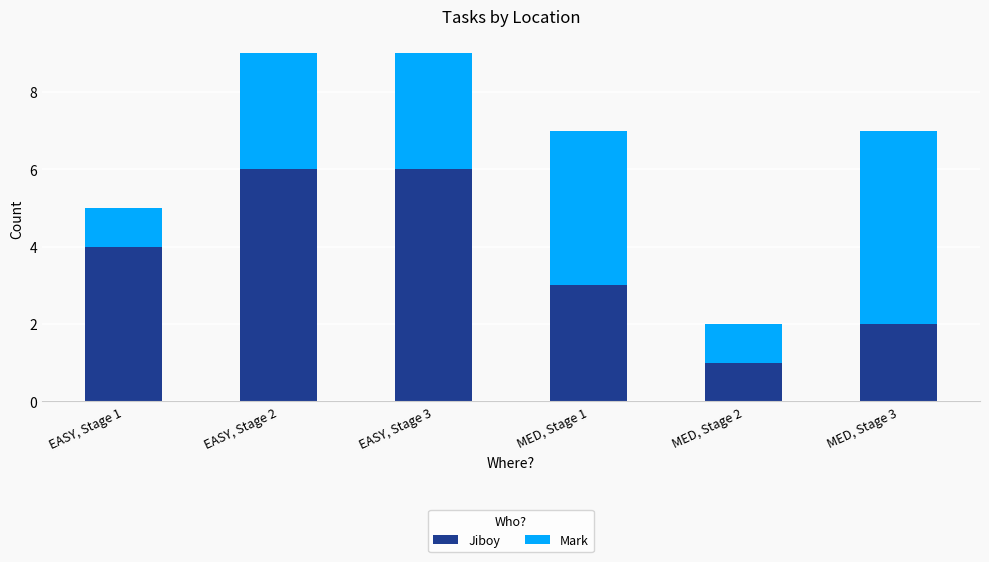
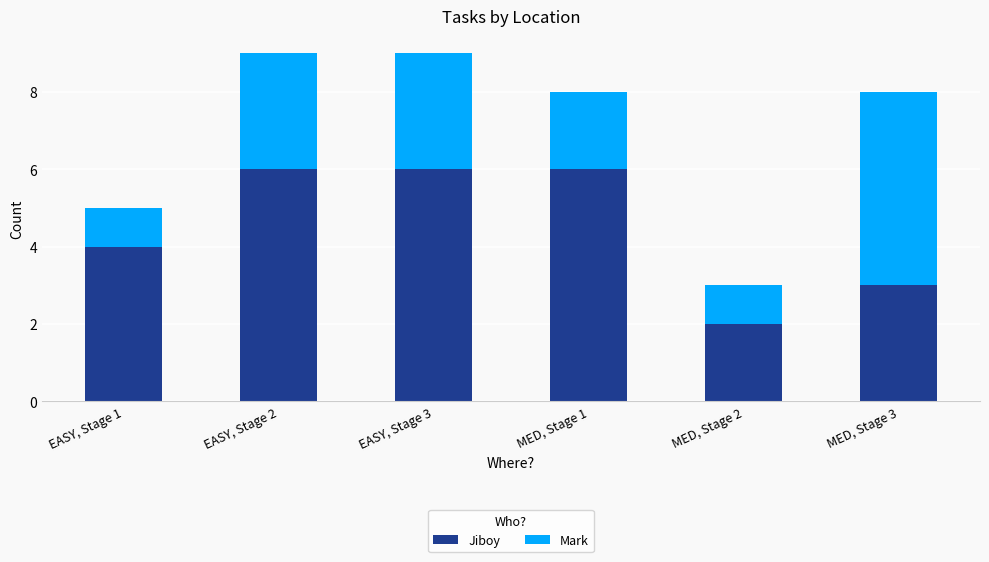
Jiboy, MED, Stage 1: 3 -> 6
Mark, MED, Stage 1: 4 -> 2
Jiboy, MED, Stage 2: 1 -> 2
Jiboy, MED, Stage 3: 2 -> 3
